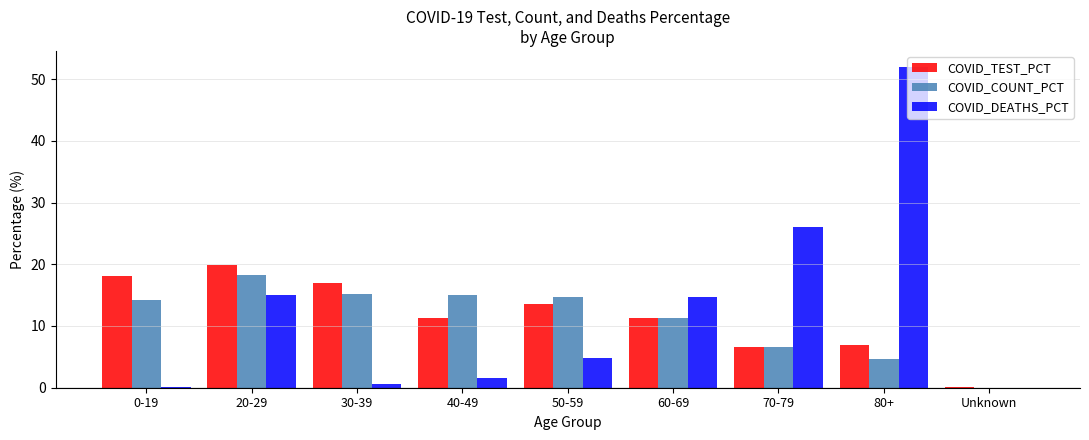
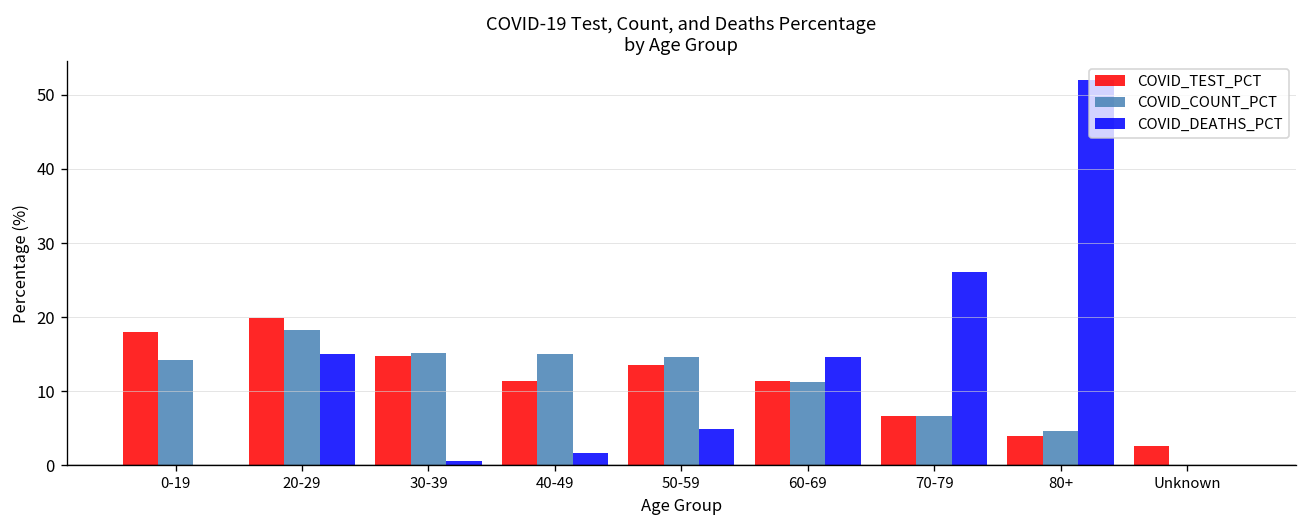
COVID_TEST_PCT, 30-39: 17 -> 15
COVID_TEST_PCT, 80+: 7 -> 4
COVID_TEST_PCT, Unknown: 0 -> 3
